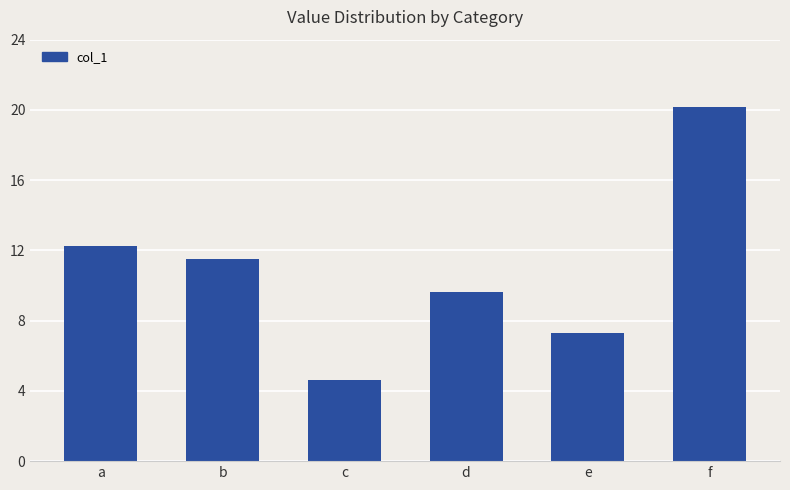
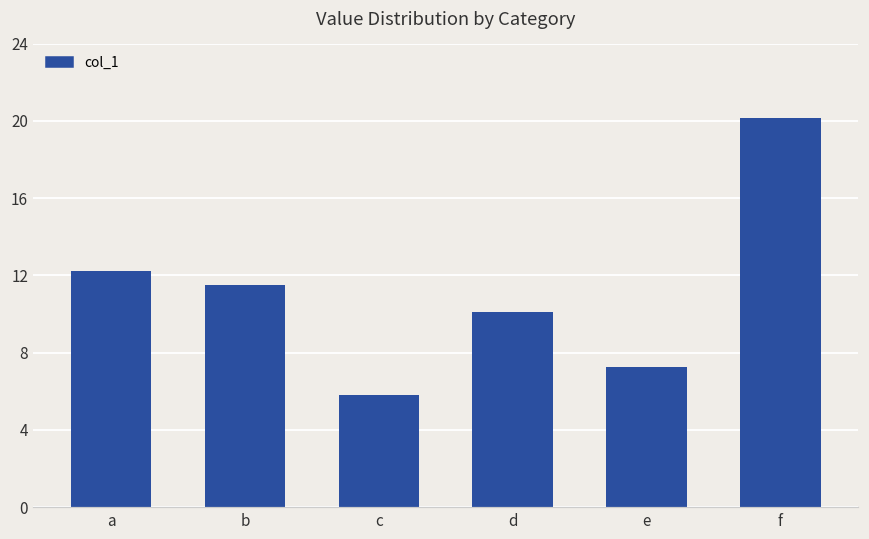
c: 4.6 -> 5.8
d: 9.6 -> 10.1
